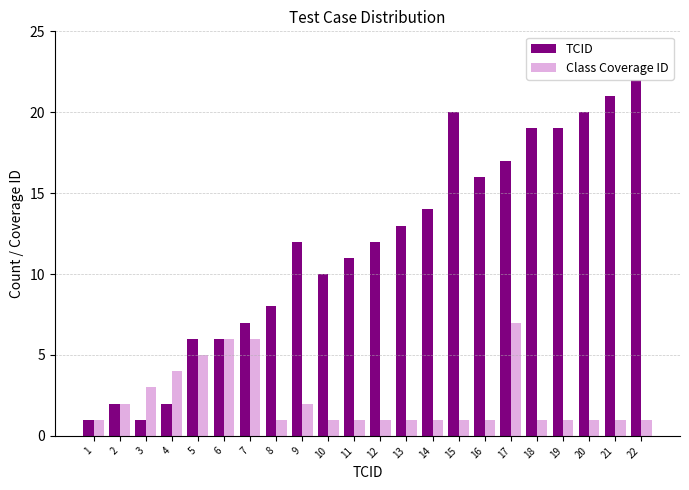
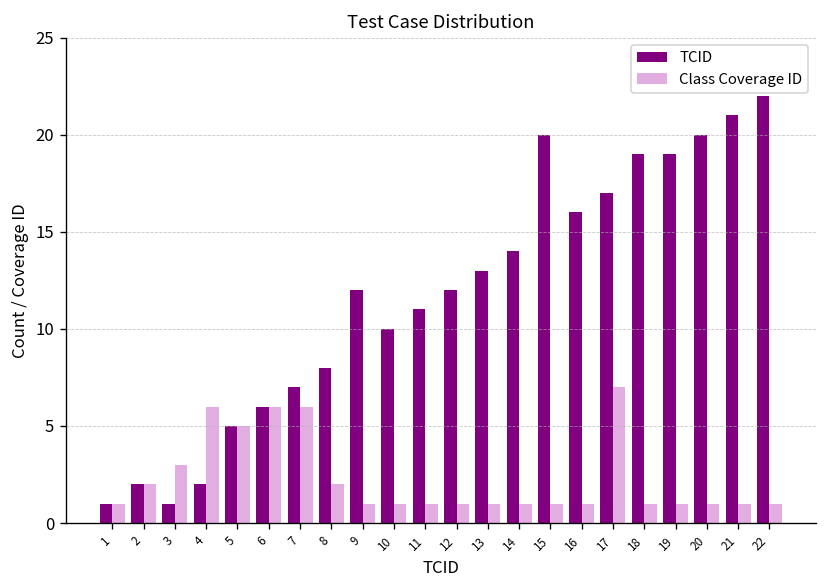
Class Coverage ID, 4: 4 -> 6
TCID, 5: 6 -> 5
Class Coverage ID, 8: 1 -> 2
Class Coverage ID, 9: 2 -> 1
